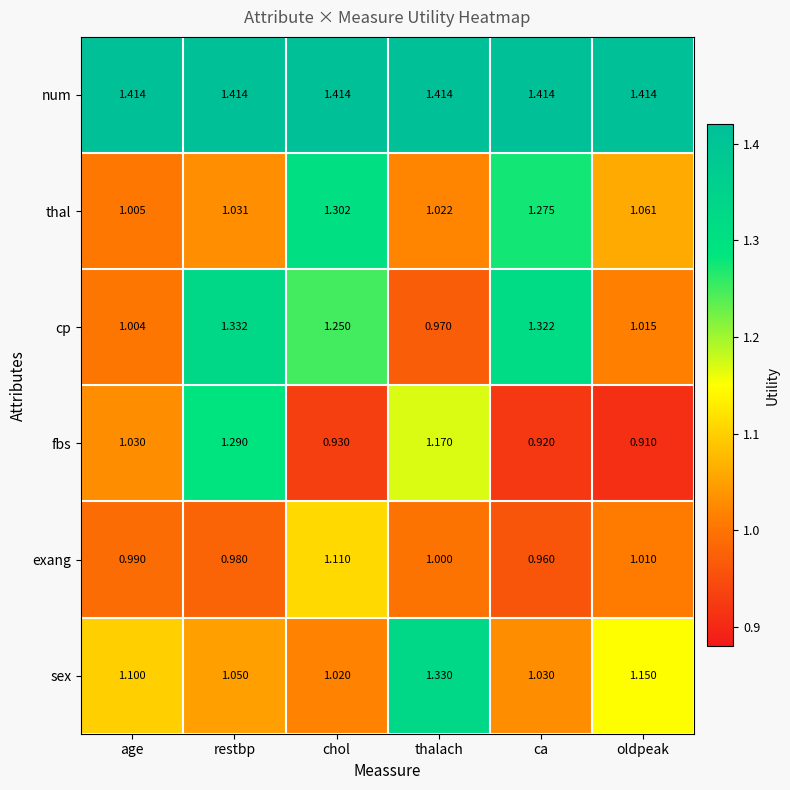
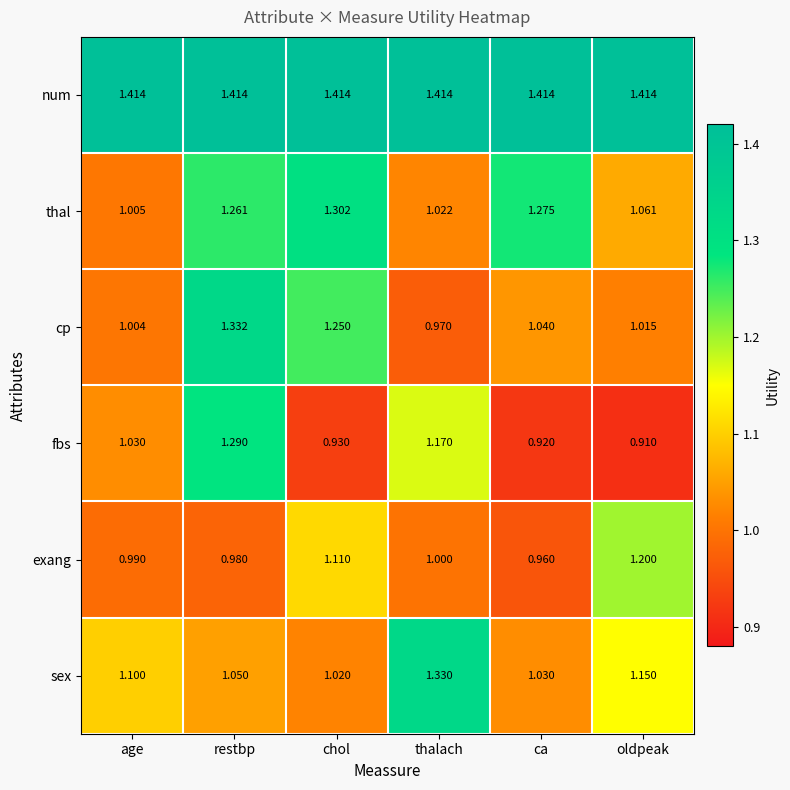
thal, restbp: 1.031 -> 1.261
cp, ca: 1.322 -> 1.040
exang, oldpeak: 1.010 -> 1.200
